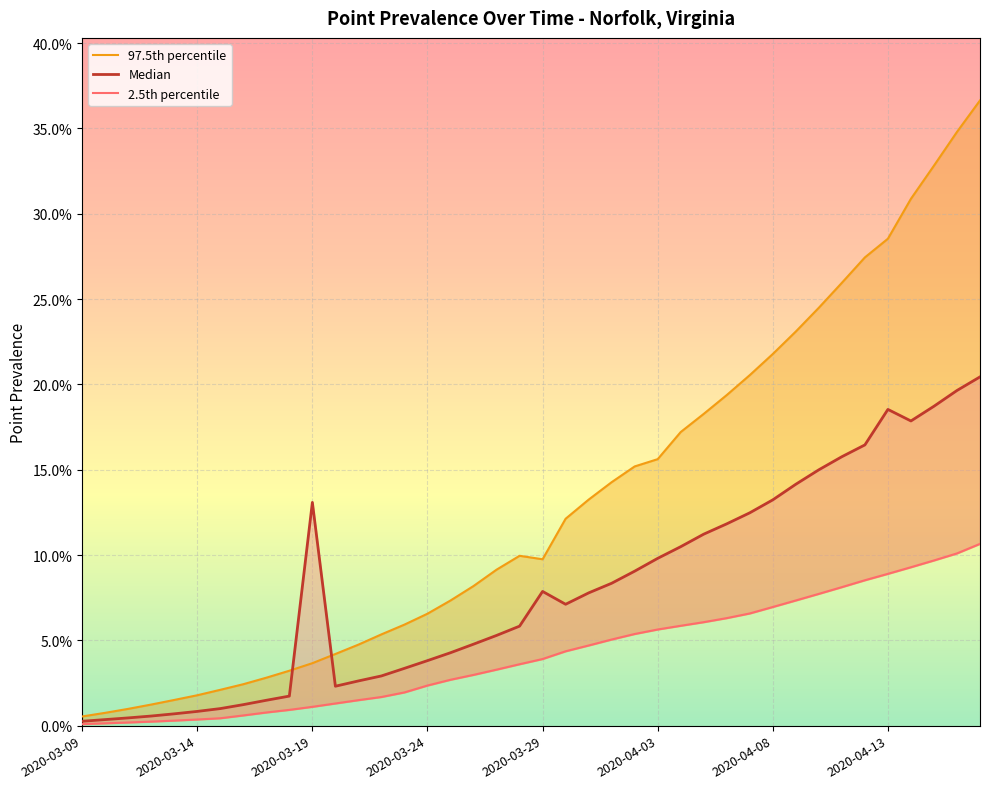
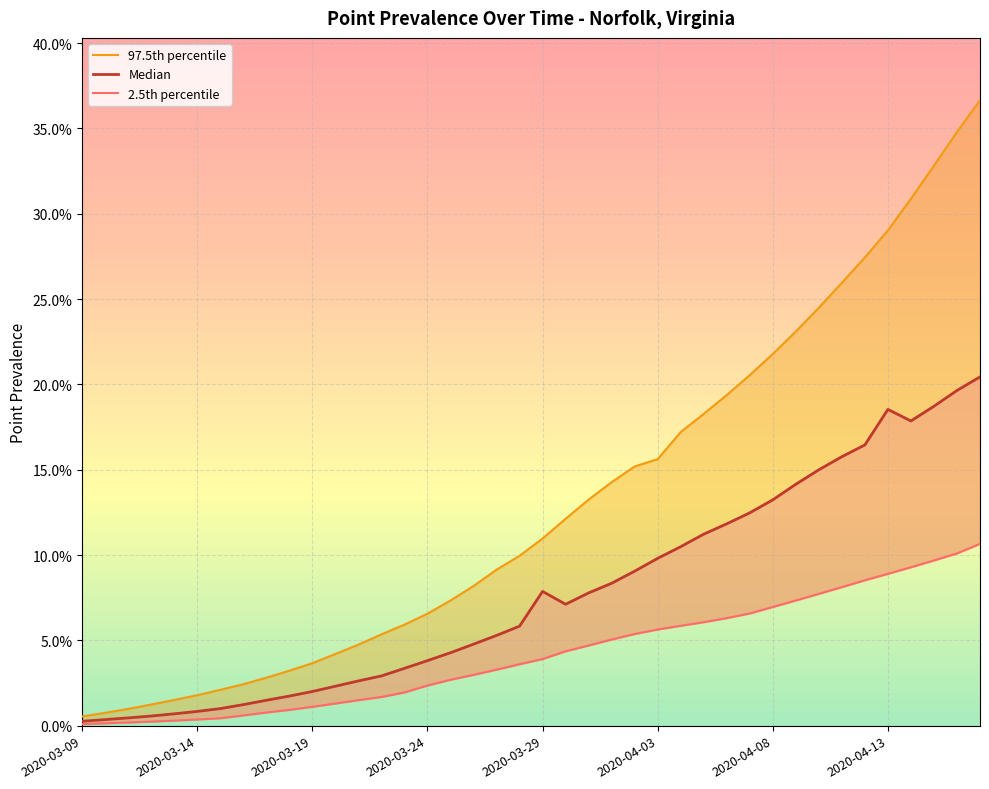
Median, 2020-03-19: 13.1% -> 2.0%
97.5th percentile, 2020-03-29: 9.8% -> 11.0%
97.5th percentile, 2020-04-13: 28.5% -> 29.0%
